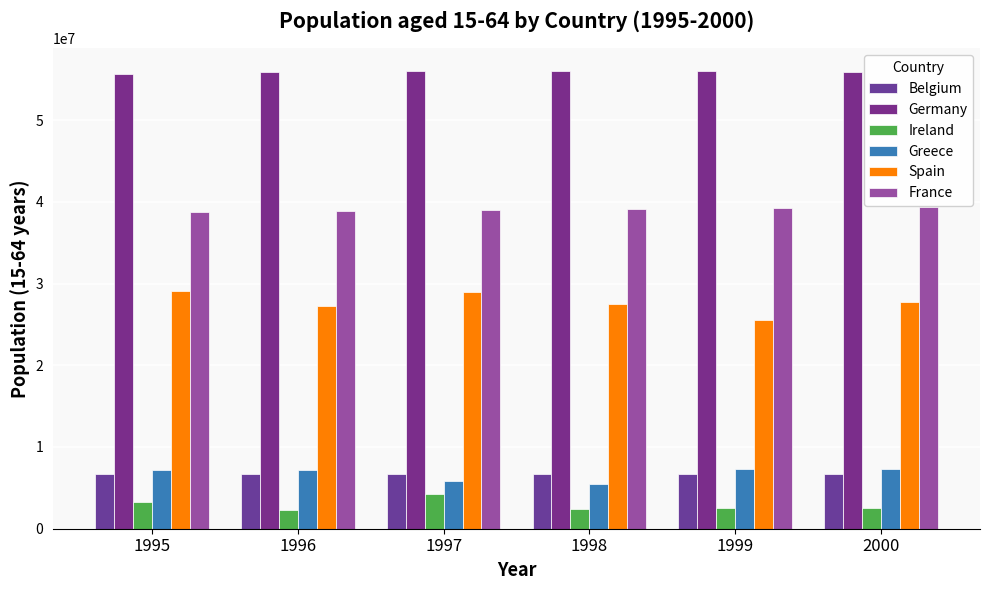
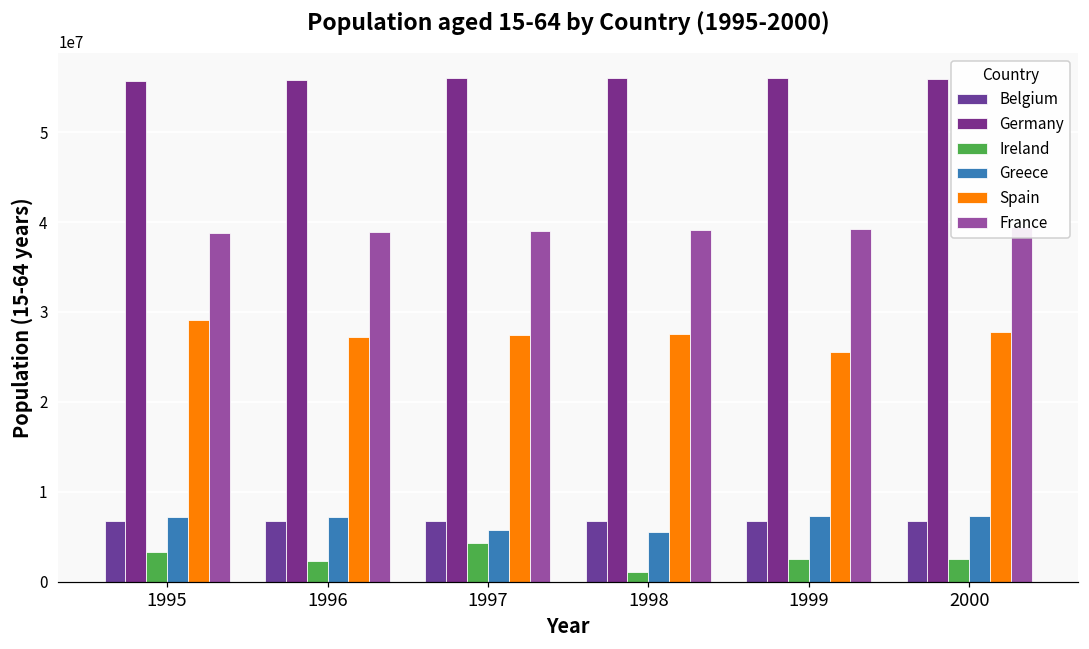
Spain, 1997: 29000000 -> 27000000
Ireland, 1998: 2000000 -> 1000000
